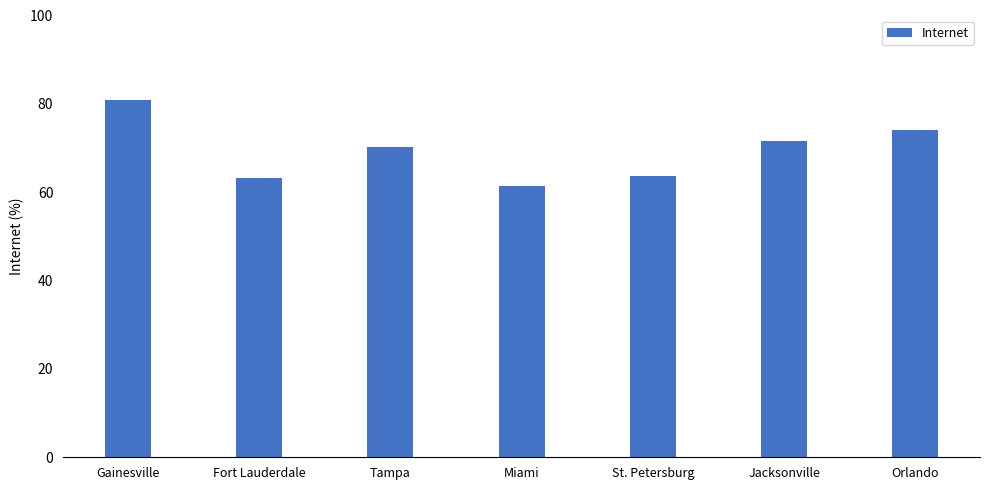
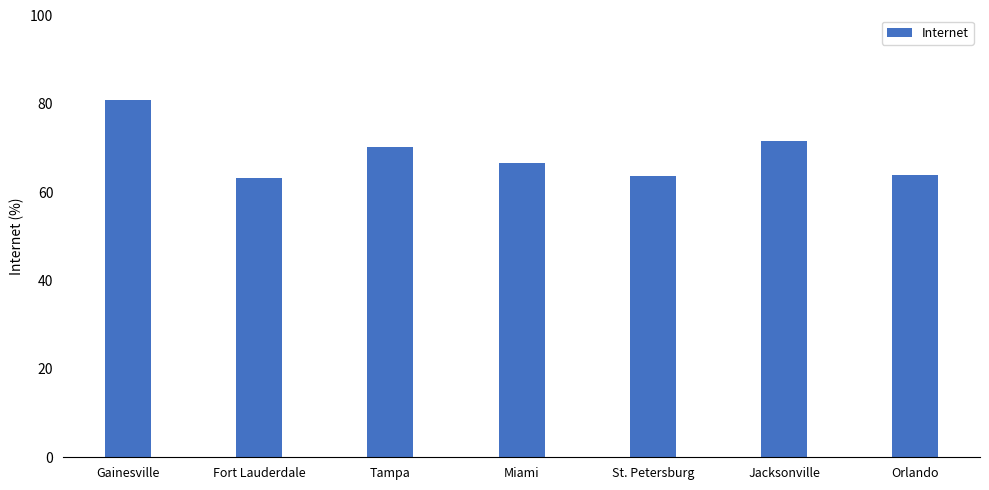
Miami: 61 -> 67
Orlando: 74 -> 64
